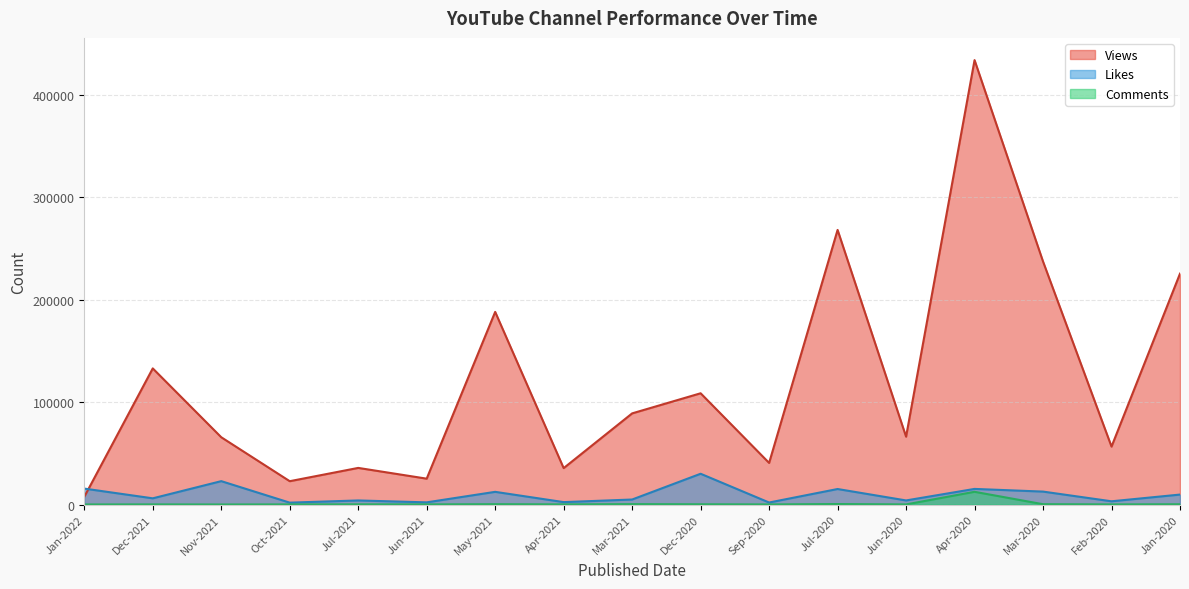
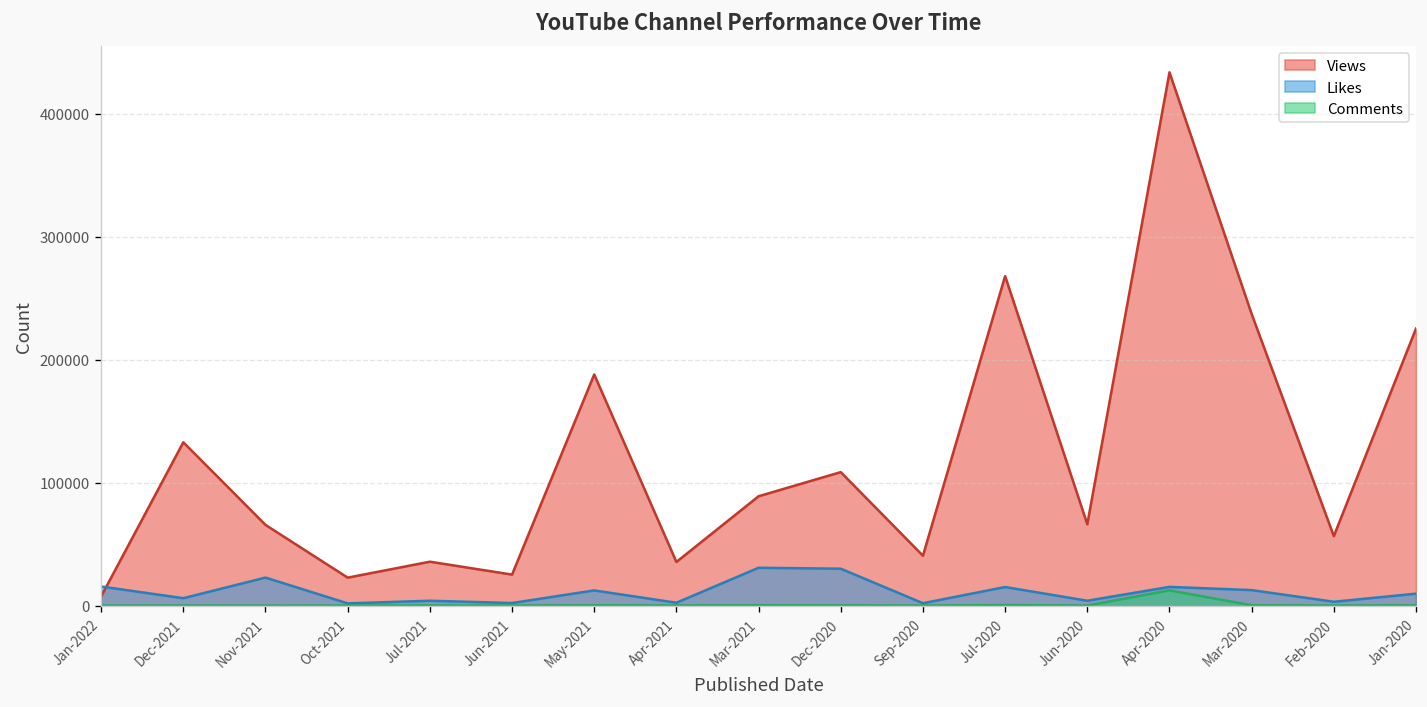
Likes, Mar-2021: 5000 -> 31000
